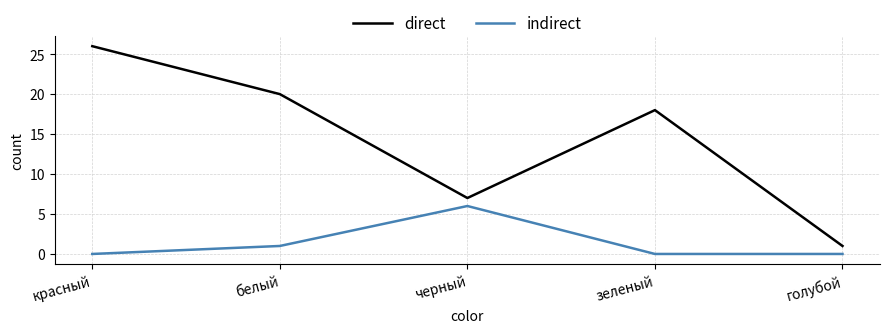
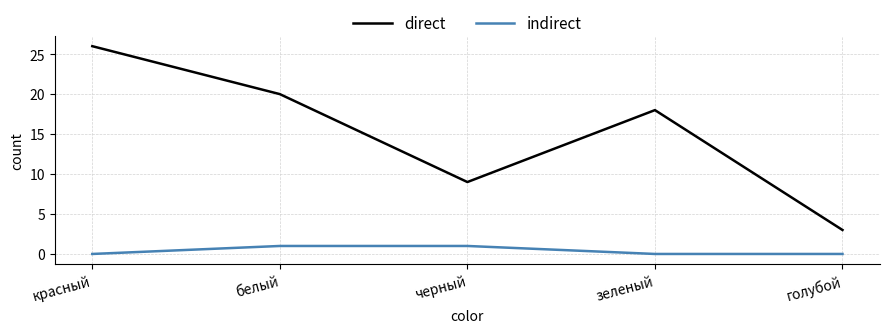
direct, черный: 7 -> 9
indirect, черный: 6 -> 1
direct, голубой: 1 -> 3
